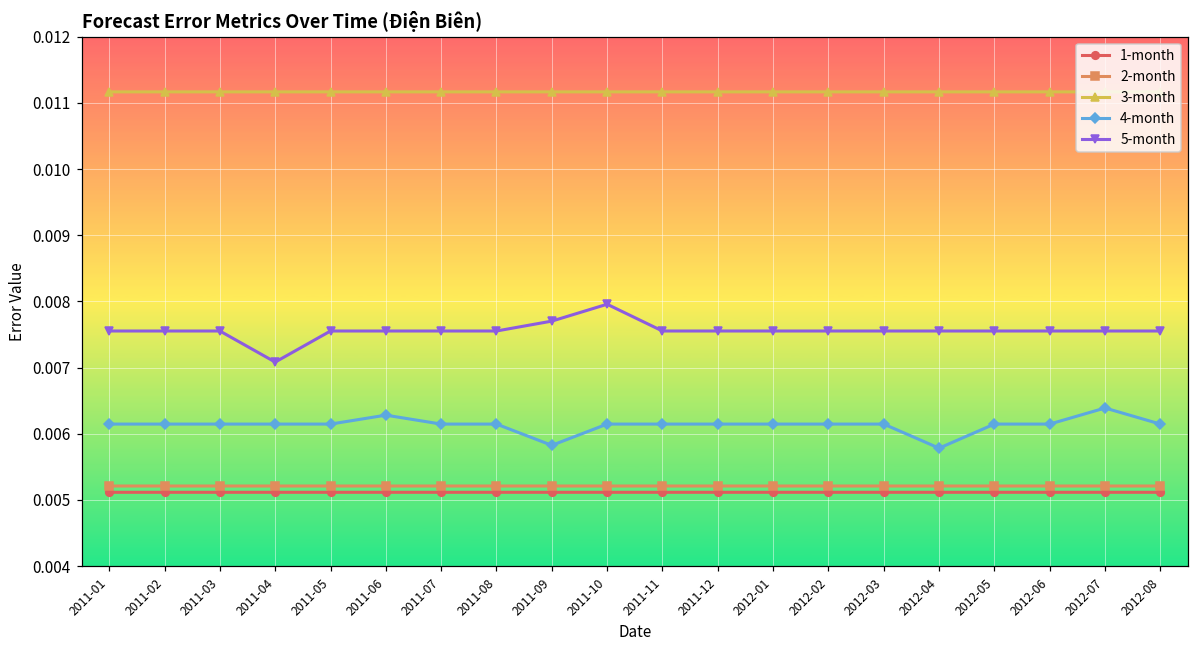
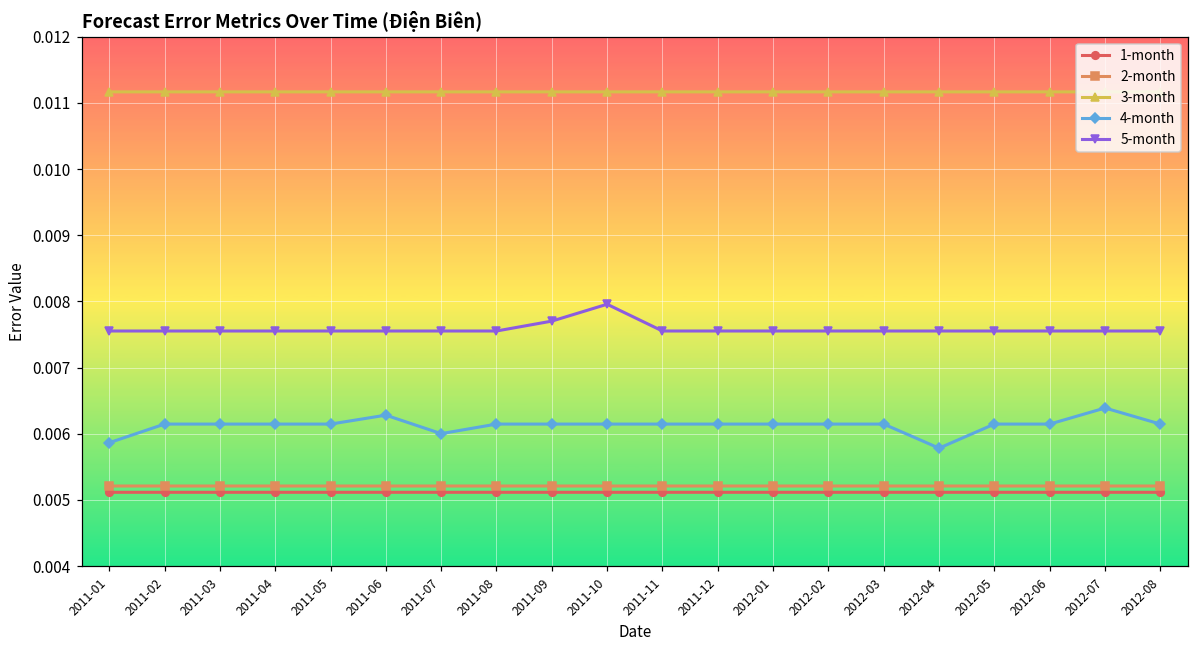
4-month, 2011-01: 0.0061 -> 0.0059
5-month, 2011-04: 0.0071 -> 0.0076
4-month, 2011-07: 0.0061 -> 0.0060
4-month, 2011-09: 0.0058 -> 0.0061
